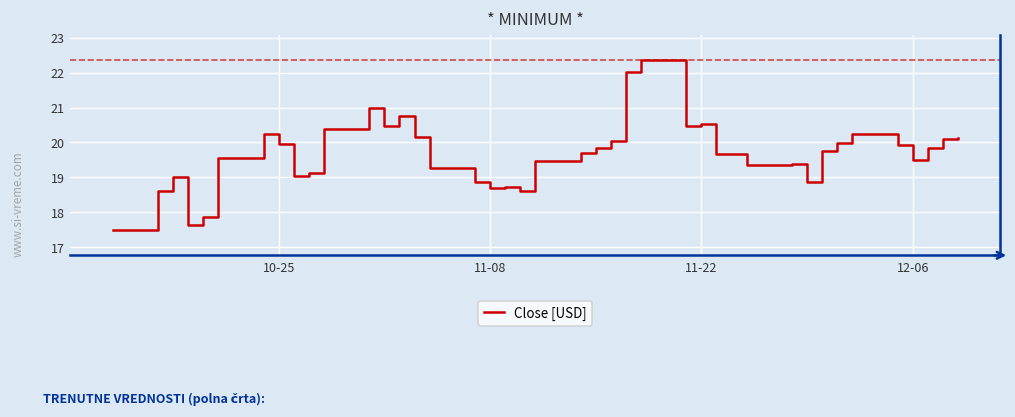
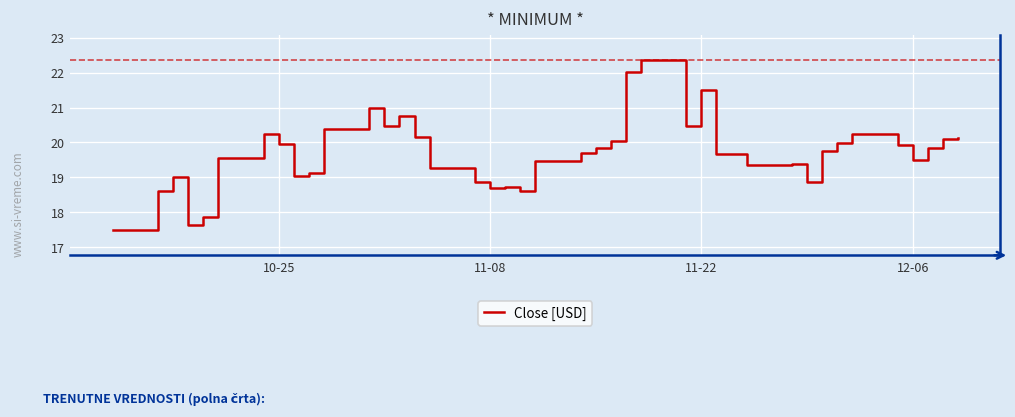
11-22: 20.5 -> 21.5
